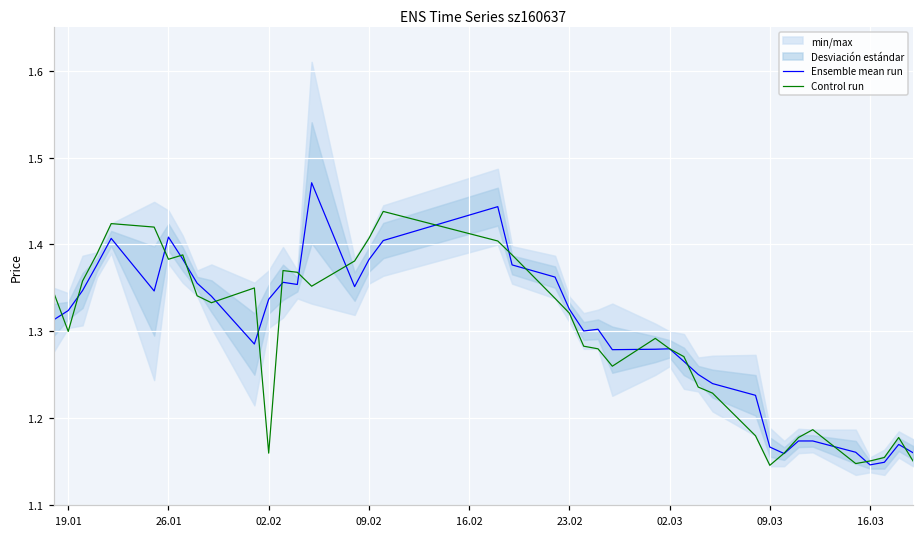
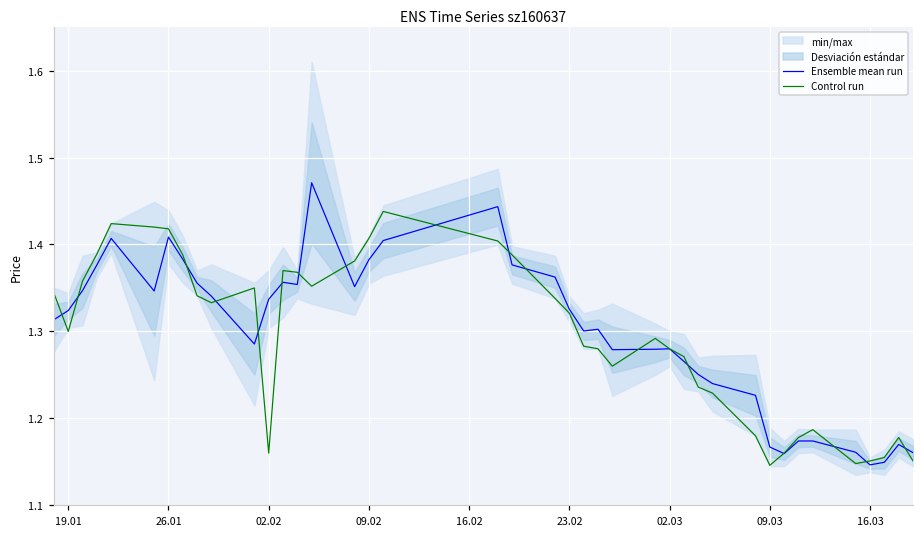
Control run, 26.01: 1.38 -> 1.42
